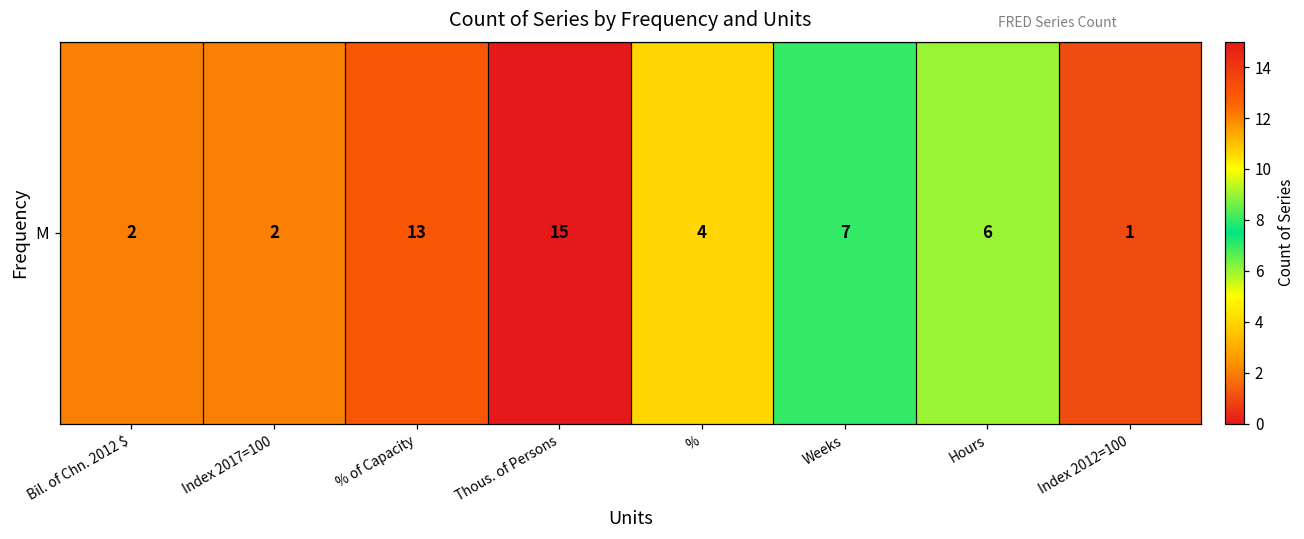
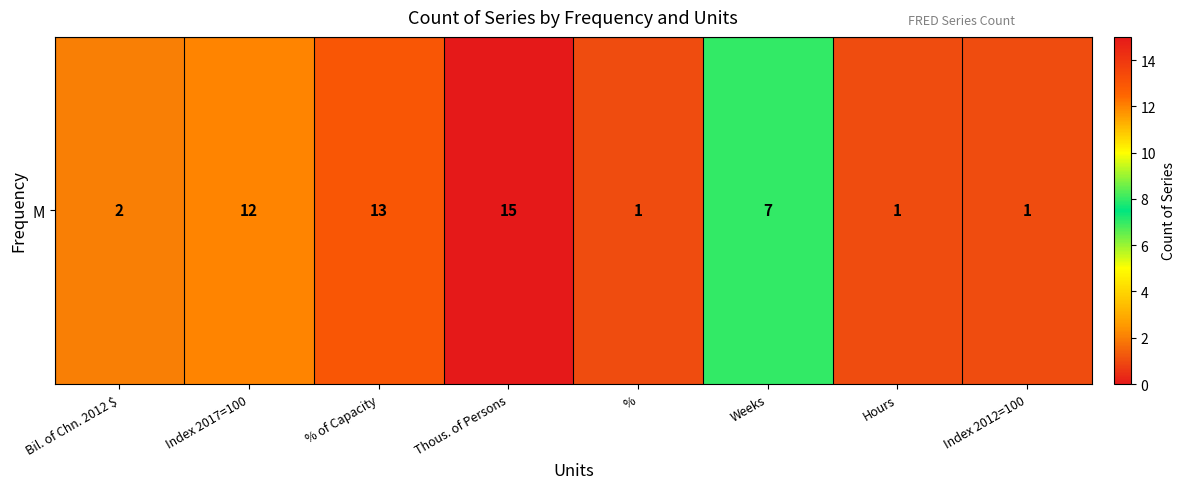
M, Index 2017=100: 2 -> 12
M, %: 4 -> 1
M, Hours: 6 -> 1
